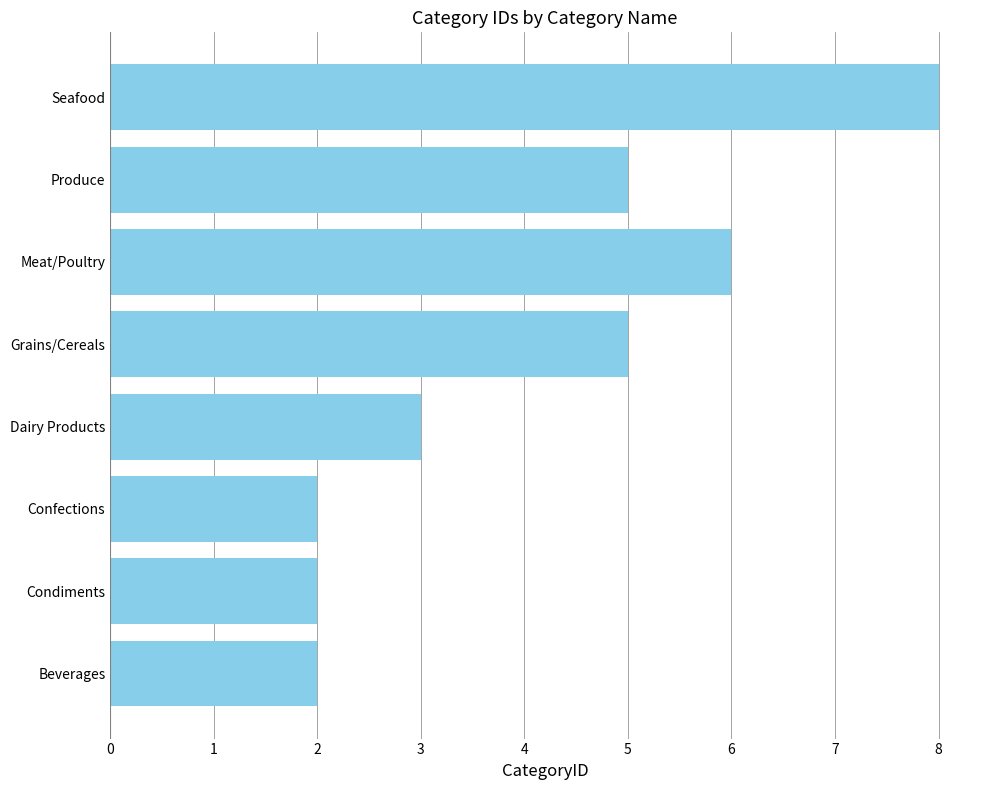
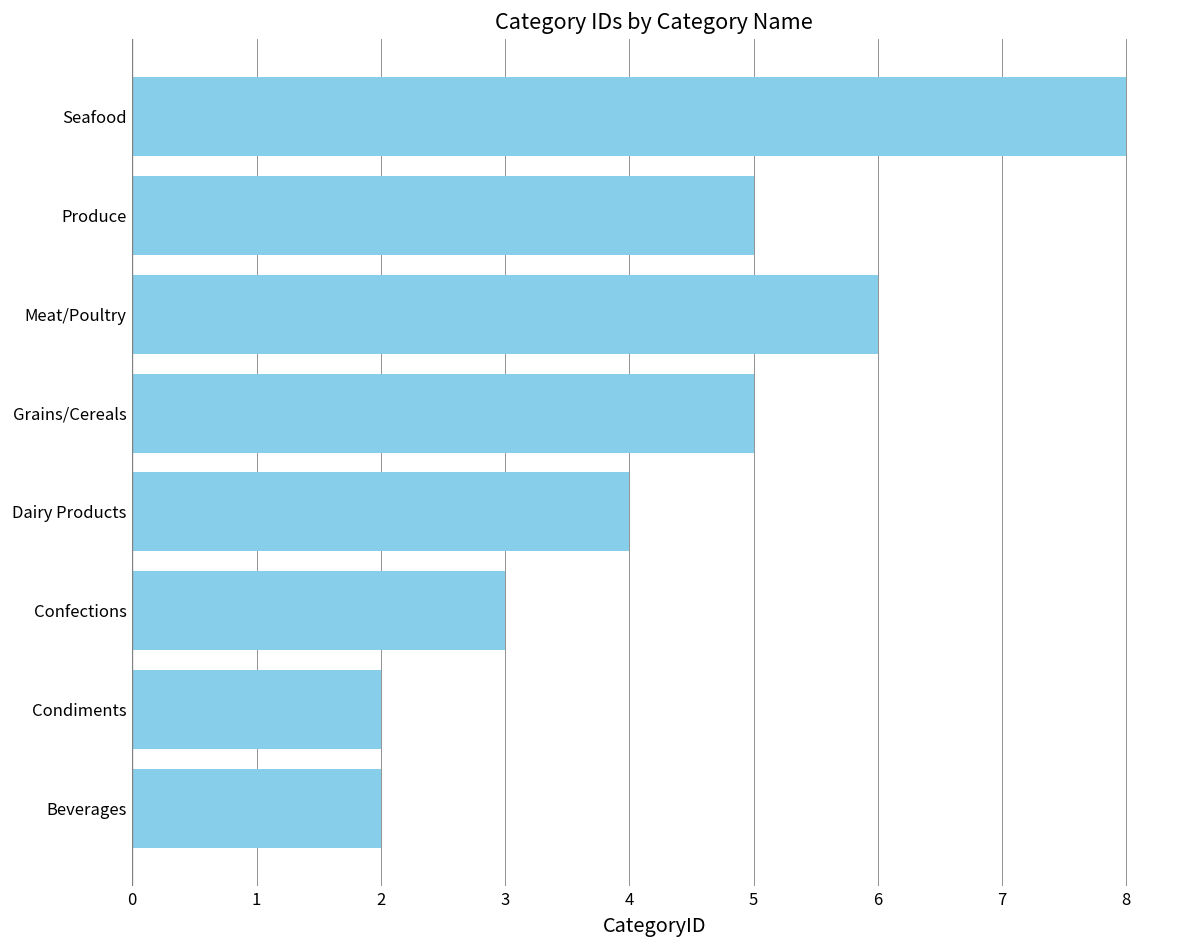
Dairy Products: 3 -> 4
Confections: 2 -> 3
